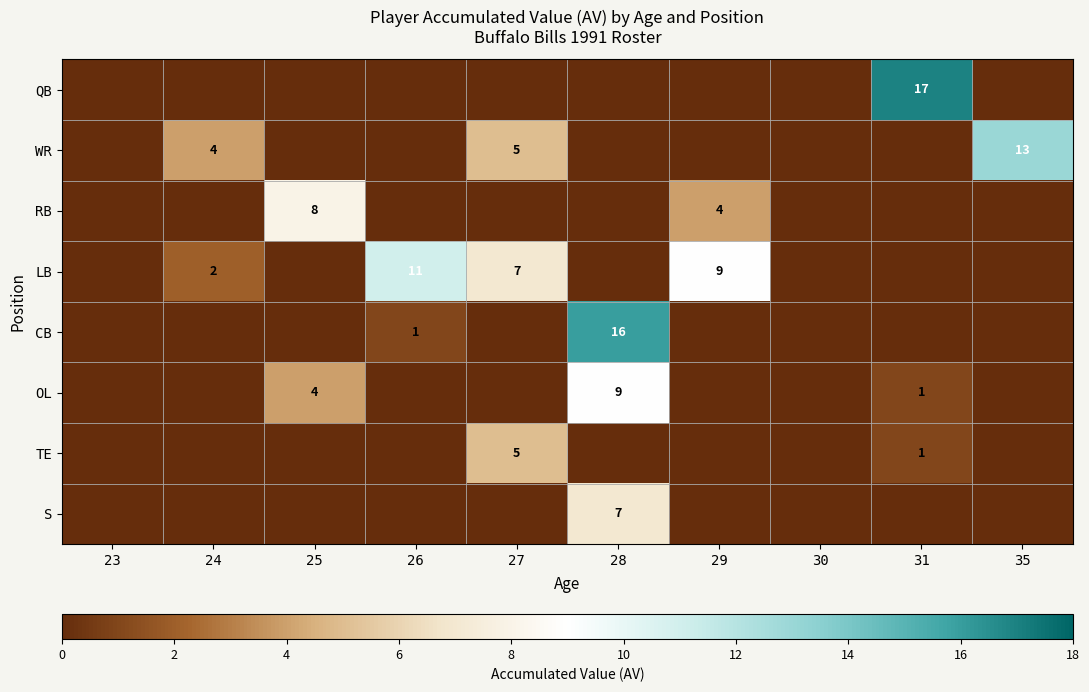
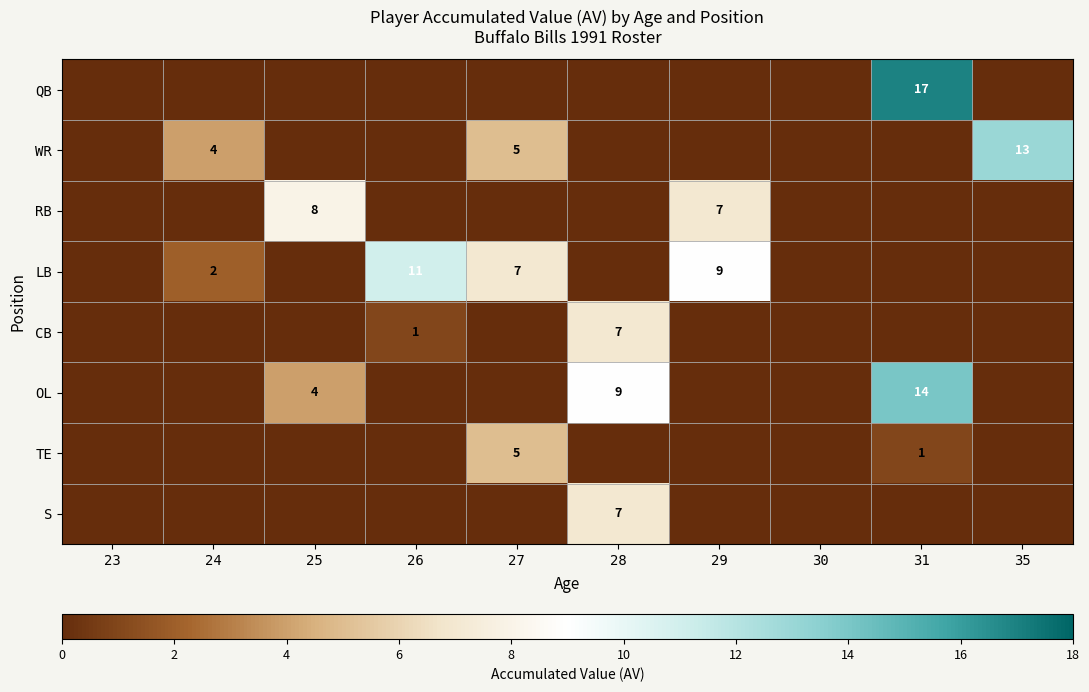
RB, 29: 4 -> 7
CB, 28: 16 -> 7
OL, 31: 1 -> 14
